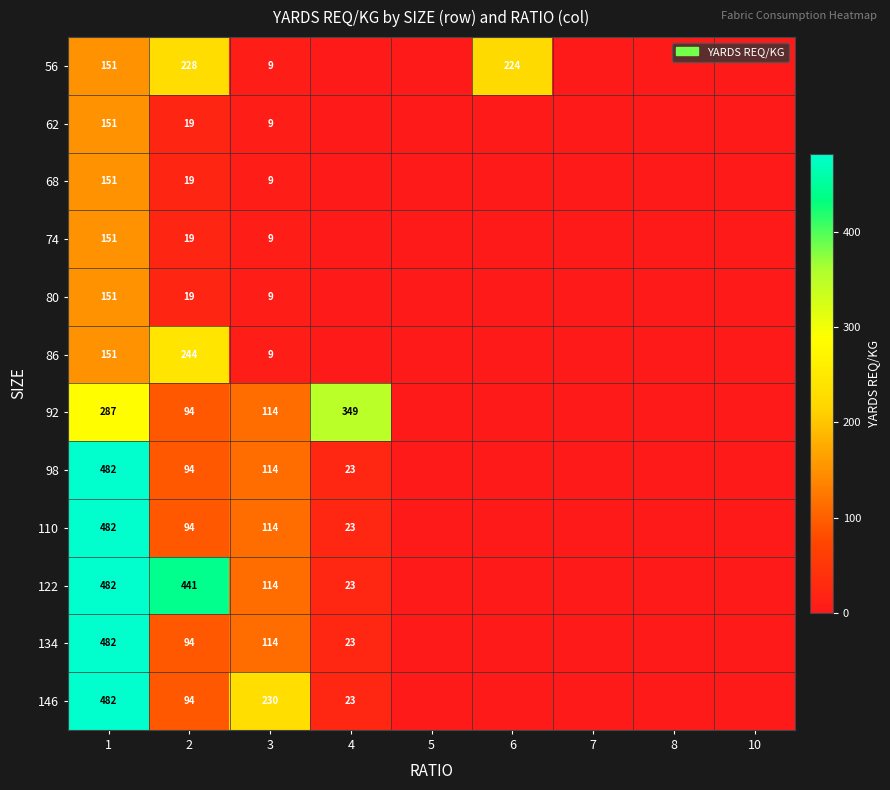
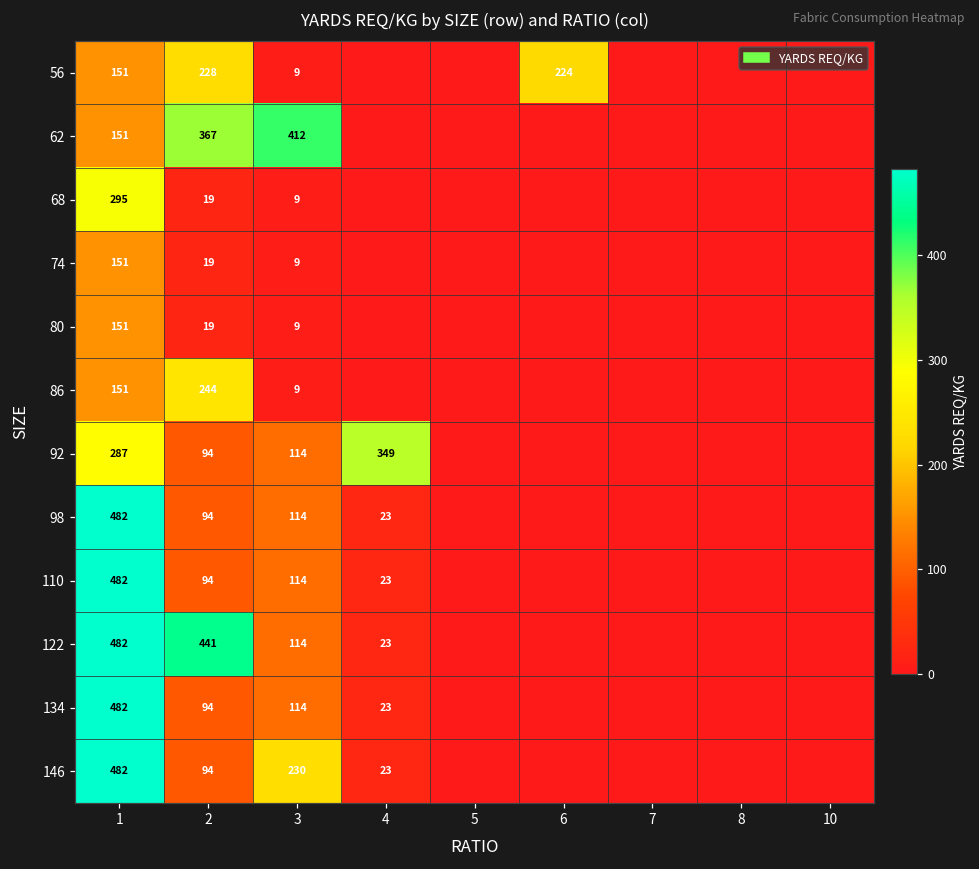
62, 2: 19 -> 367
62, 3: 9 -> 412
68, 1: 151 -> 295
